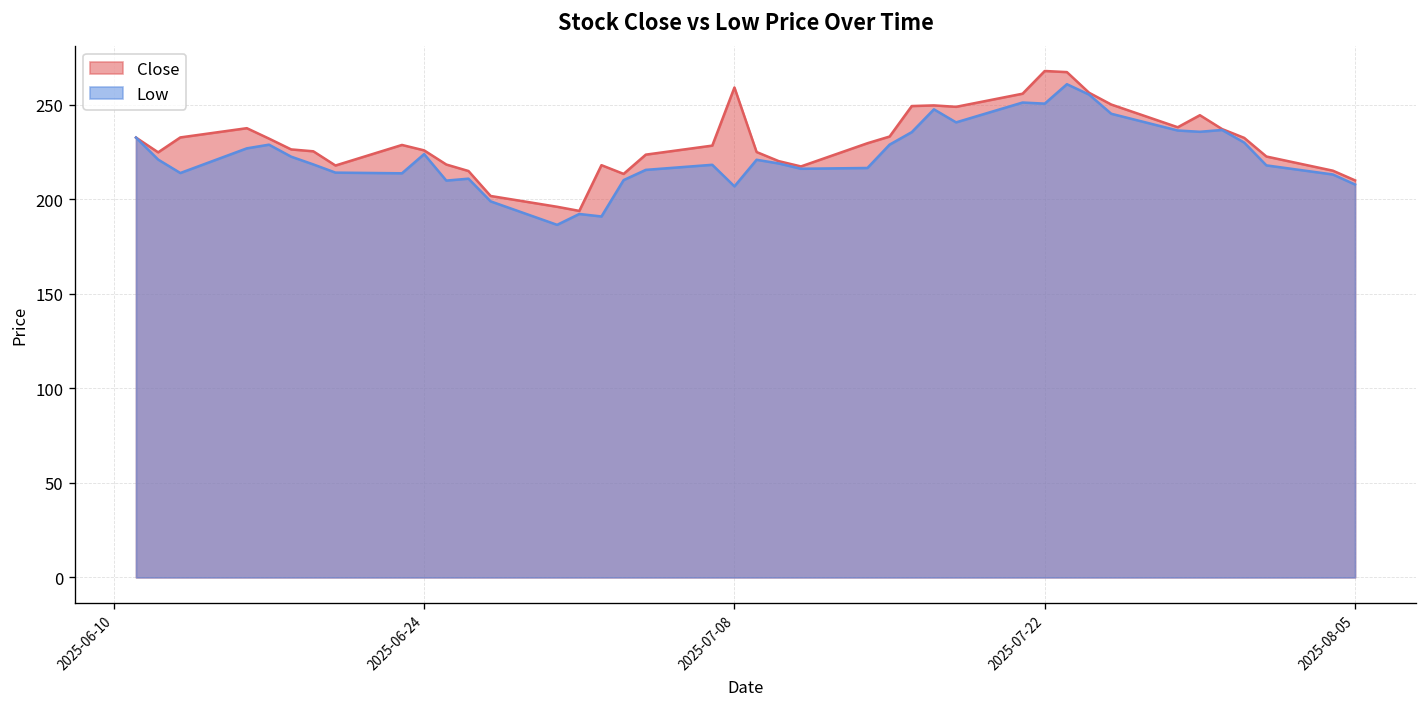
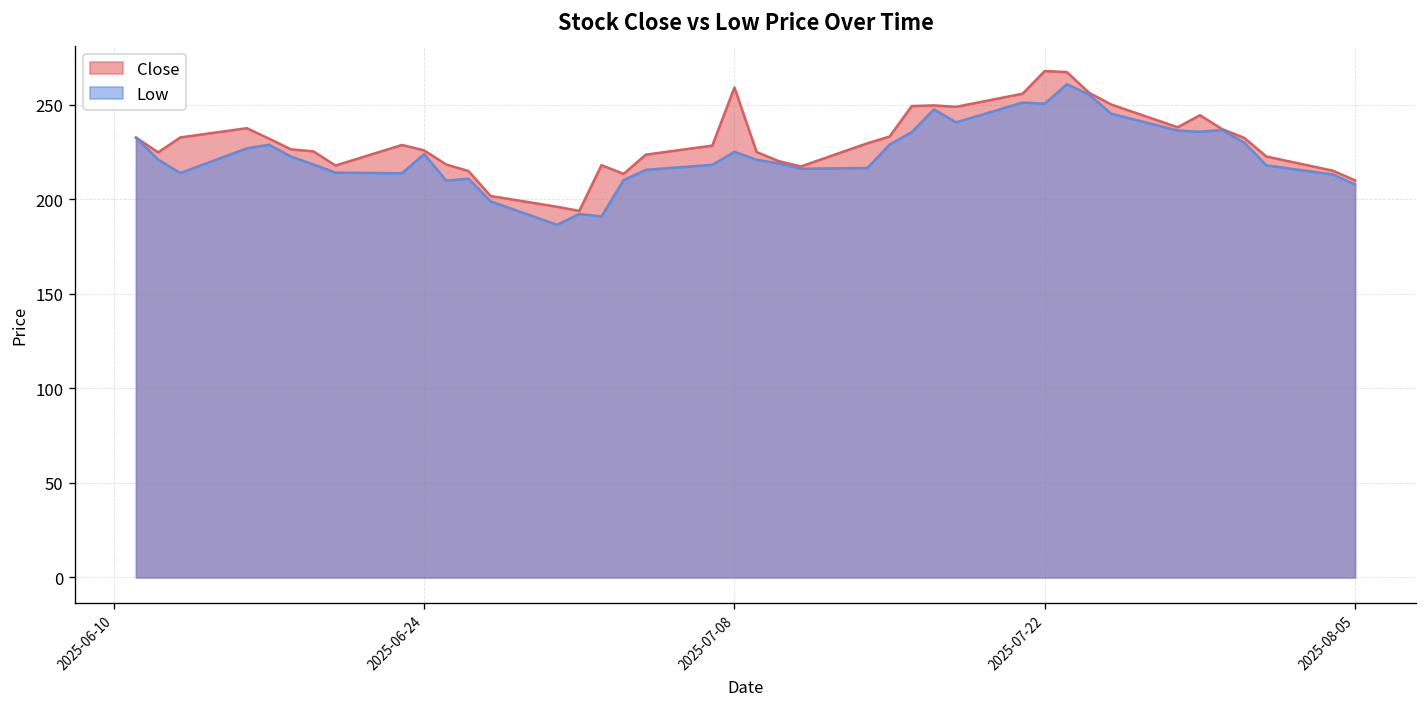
Low, 2025-07-08: 207 -> 225
